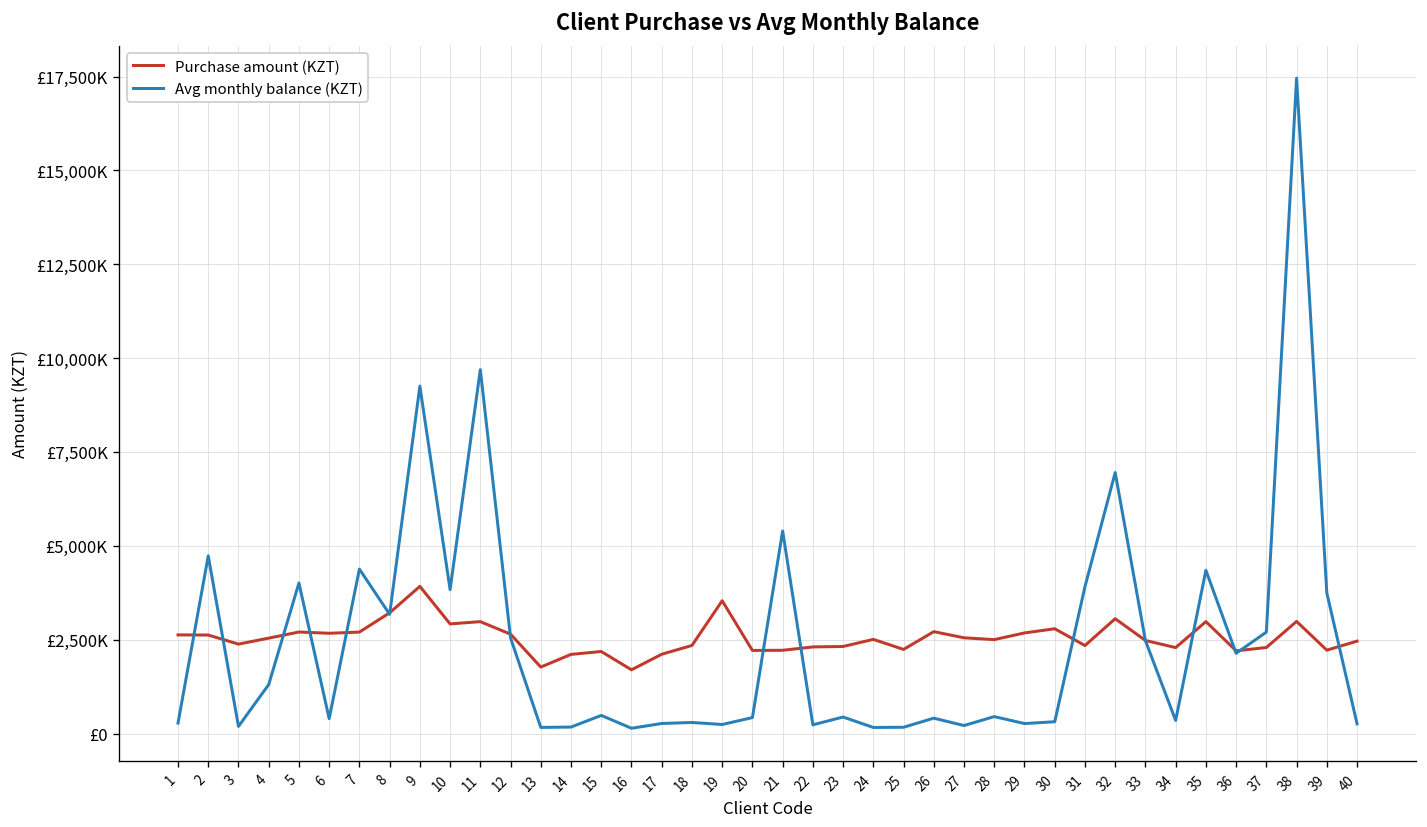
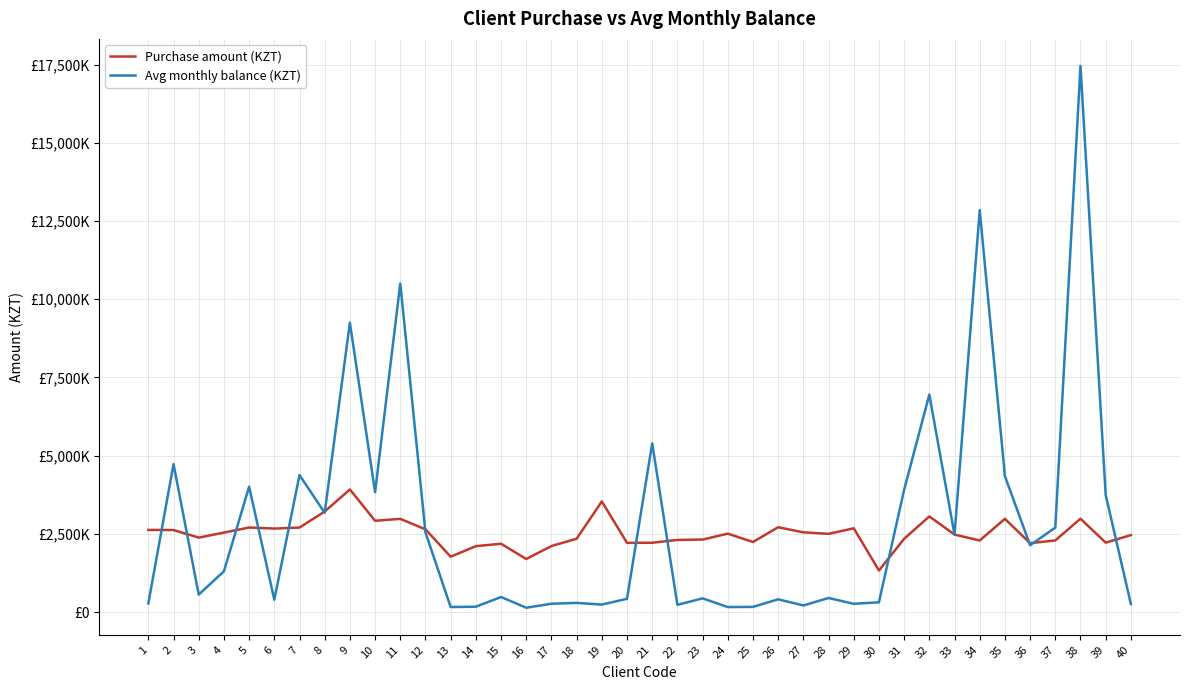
Avg monthly balance (KZT), 3: £200,000 -> £600,000
Avg monthly balance (KZT), 11: £9,700,000 -> £10,500,000
Purchase amount (KZT), 30: £2,800,000 -> £1,300,000
Avg monthly balance (KZT), 34: £300,000 -> £12,800,000
